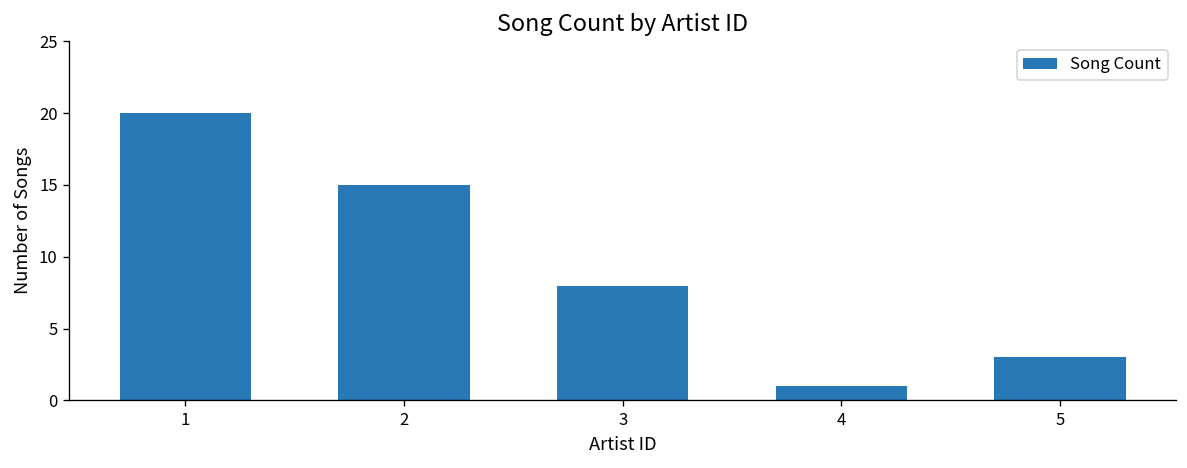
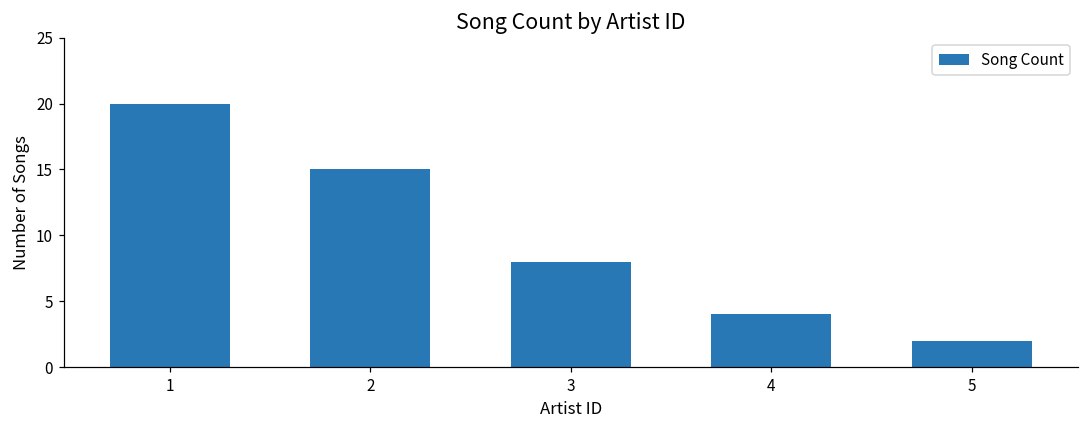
4: 1 -> 4
5: 3 -> 2
